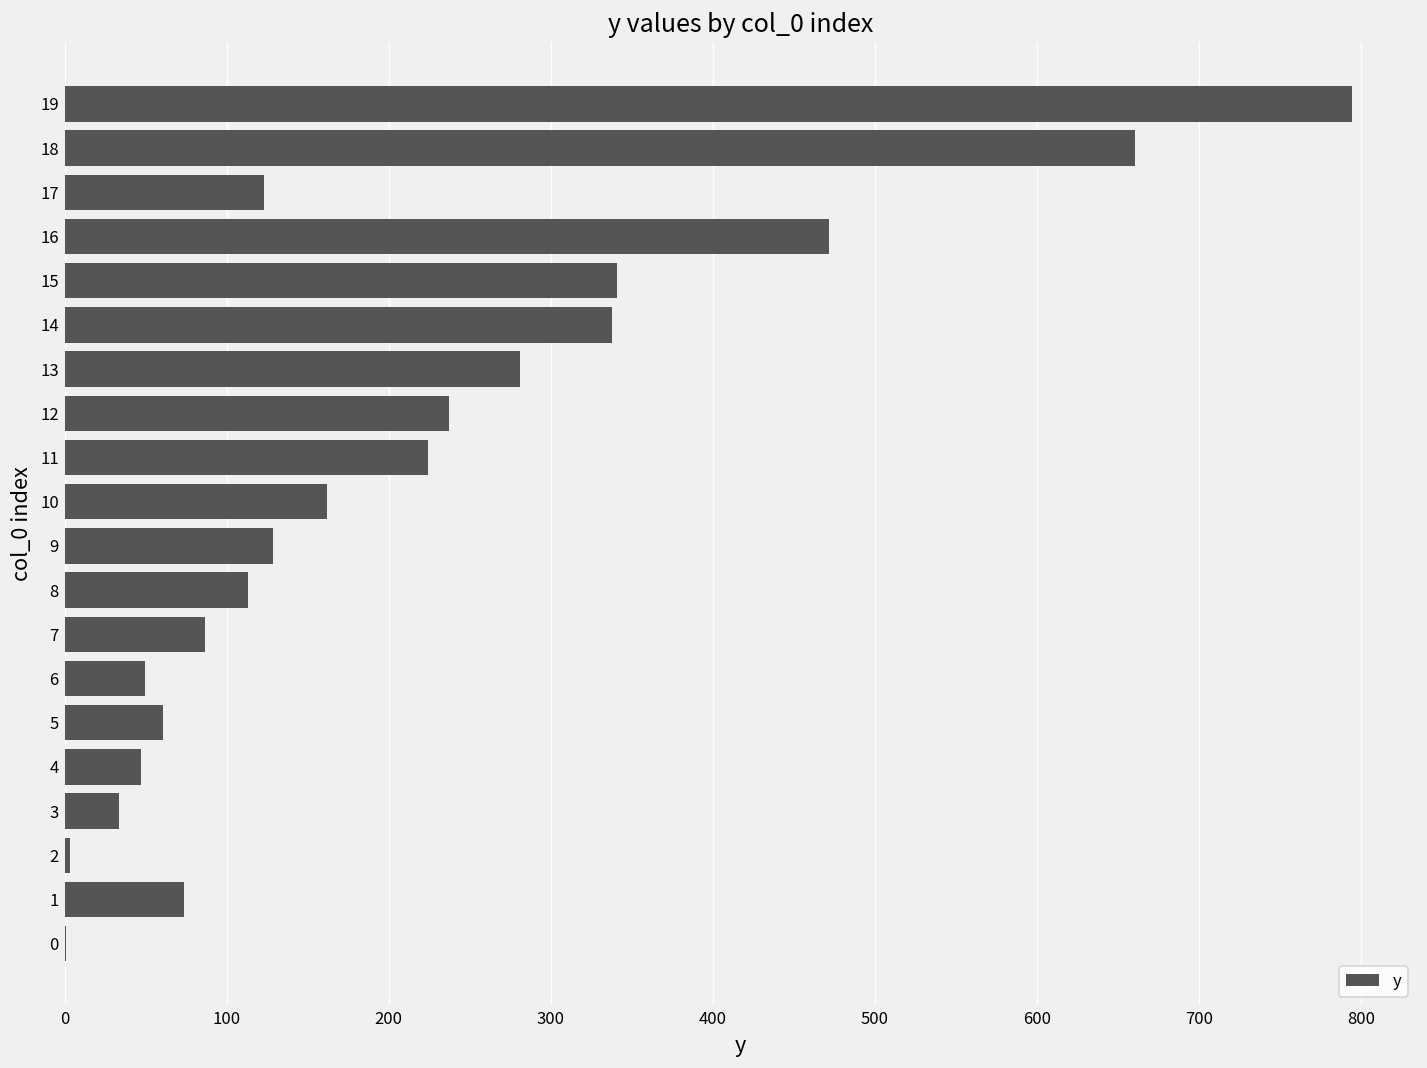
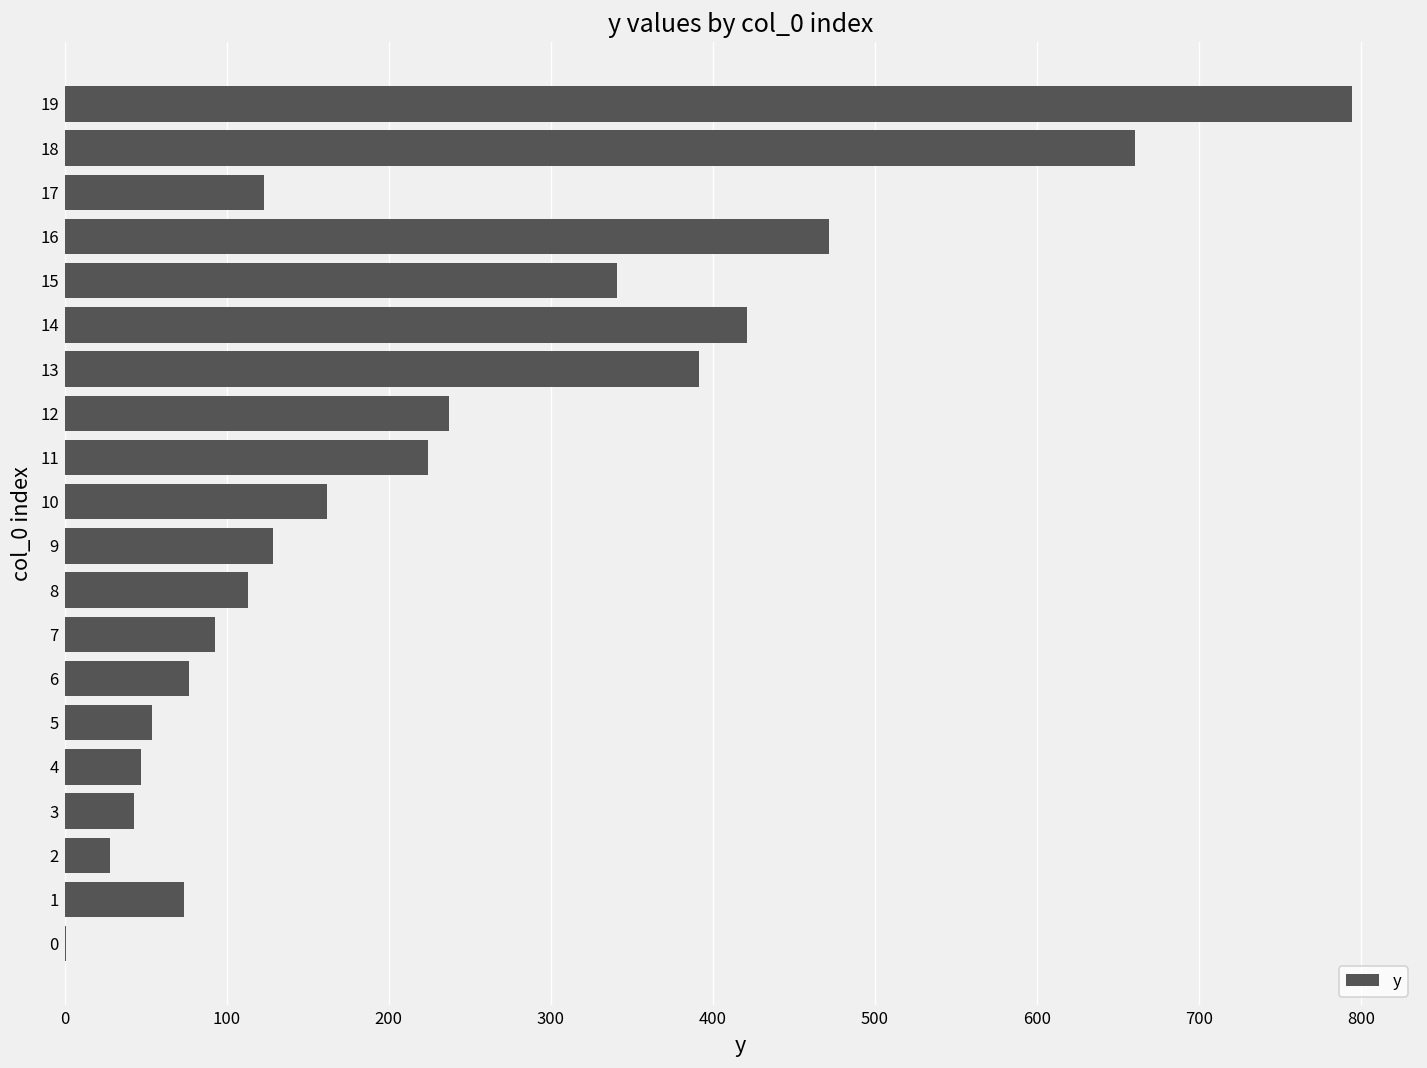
14: 337 -> 421
13: 281 -> 391
7: 87 -> 93
6: 50 -> 77
5: 61 -> 54
3: 34 -> 43
2: 3 -> 28
